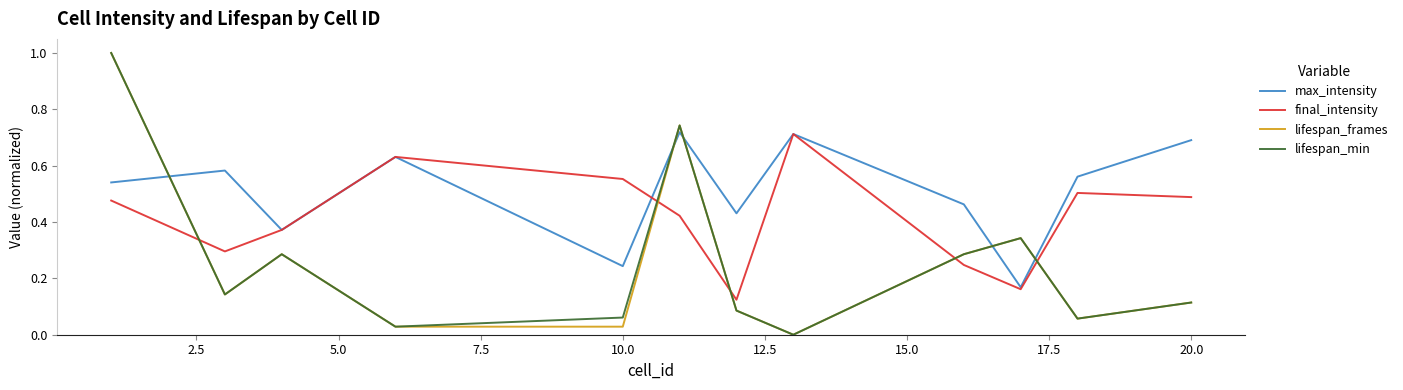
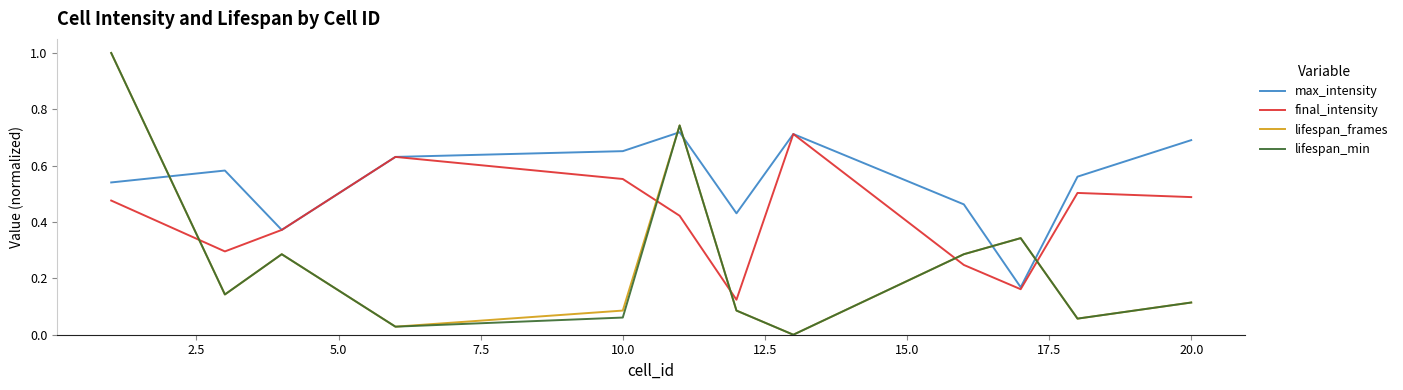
max_intensity, 10.0: 0.24 -> 0.65
lifespan_frames, 10.0: 0.03 -> 0.09
